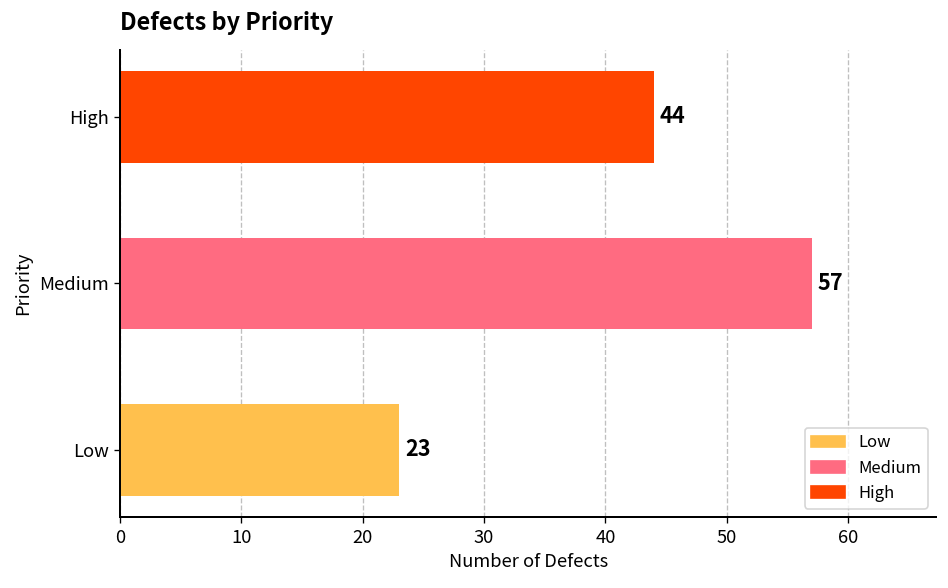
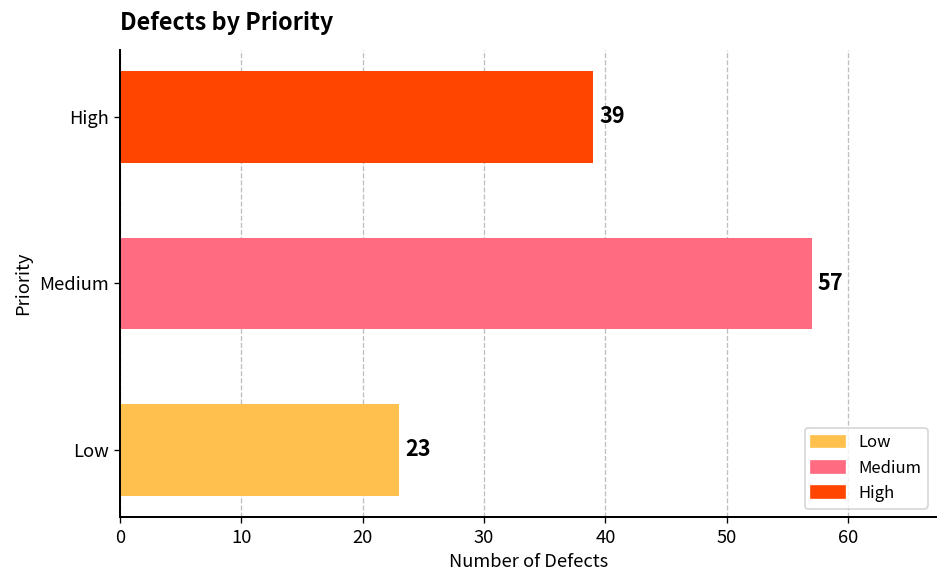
High: 44 -> 39
